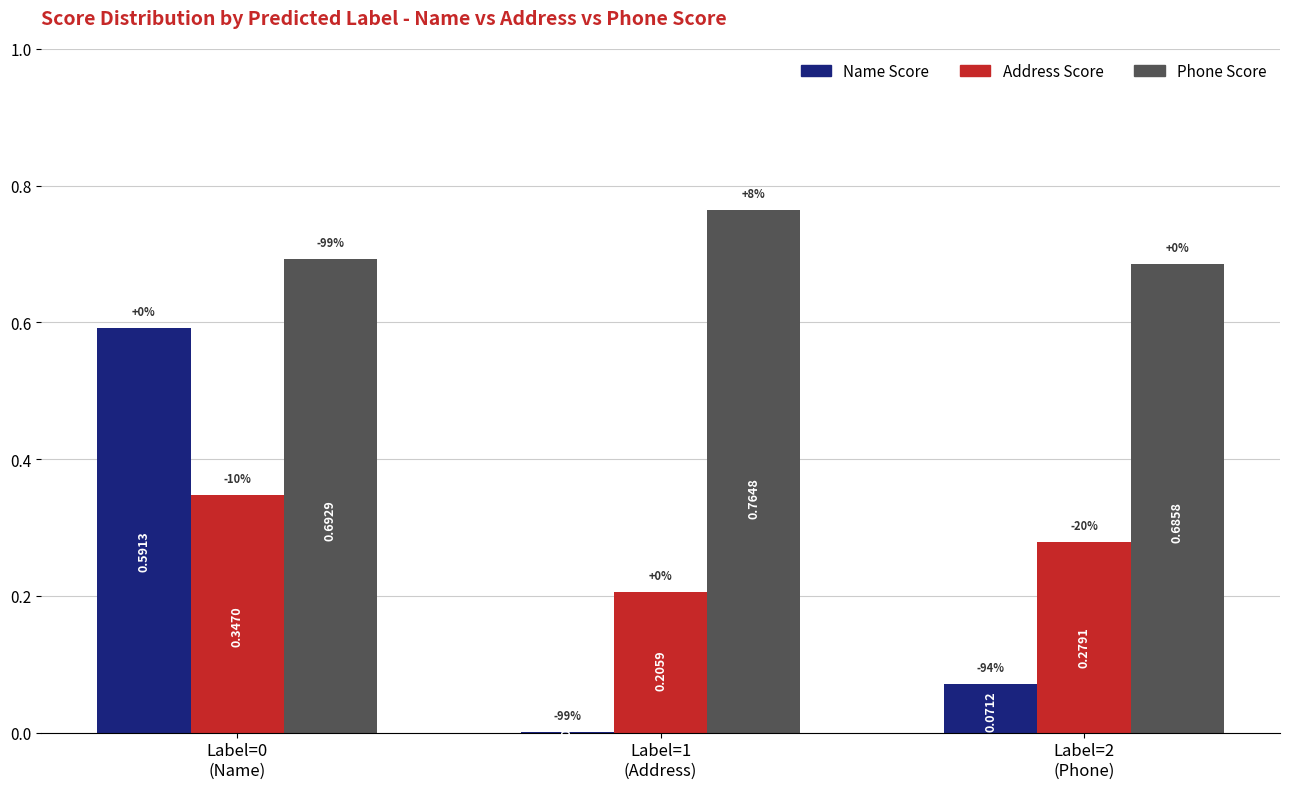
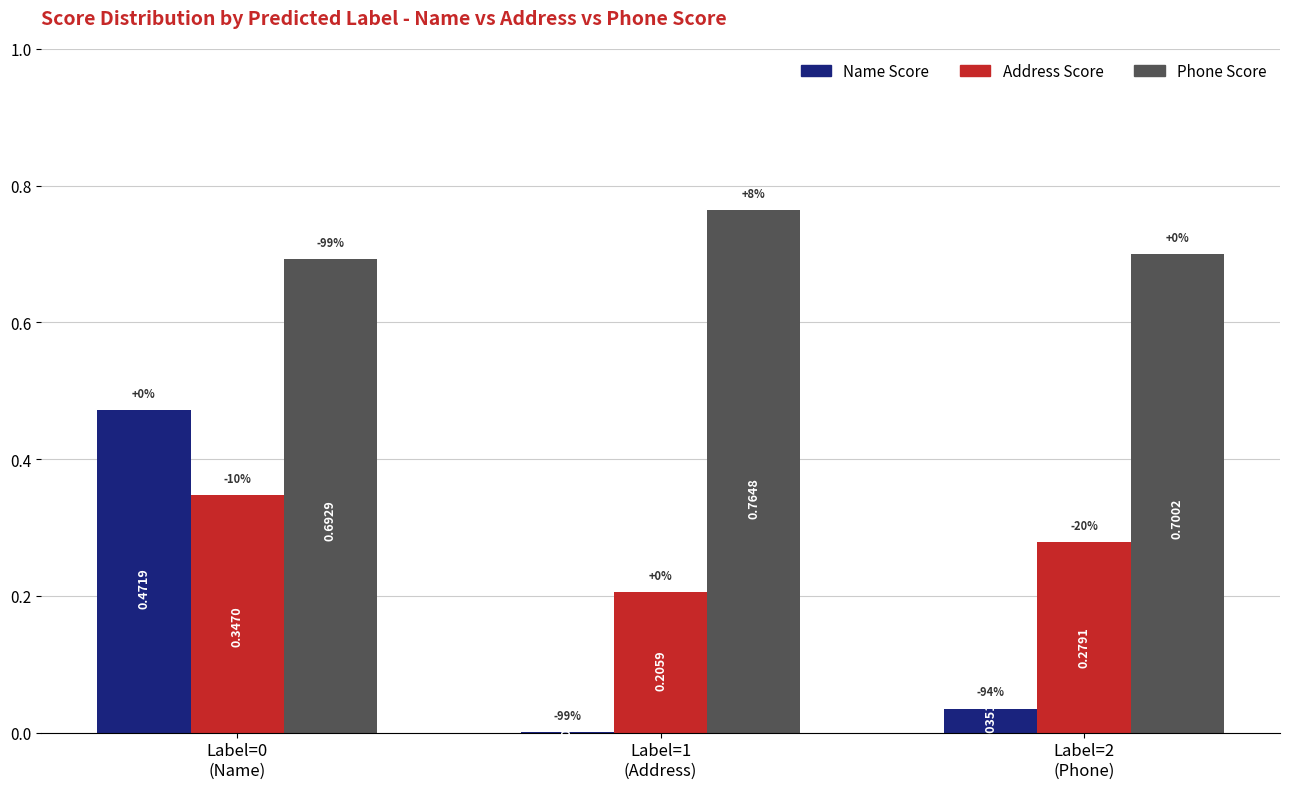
Name Score, Label=0 (Name): 0.5913 -> 0.4719
Name Score, Label=2 (Phone): 0.0712 -> 0.0351
Phone Score, Label=2 (Phone): 0.6858 -> 0.7002
